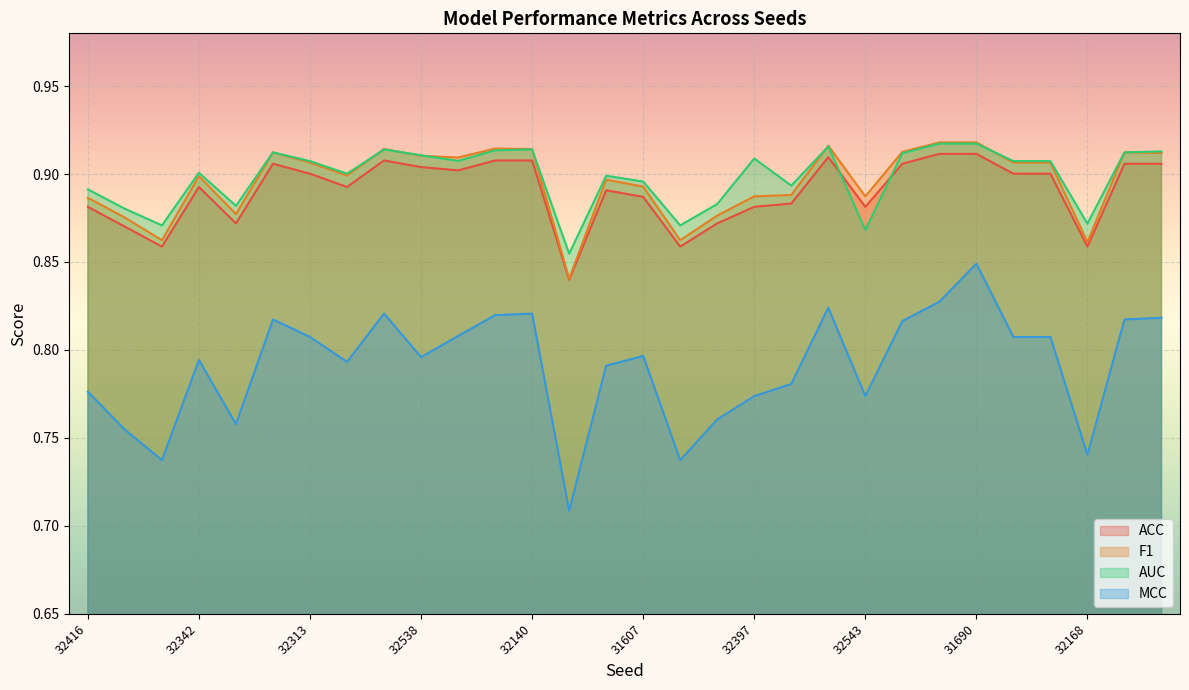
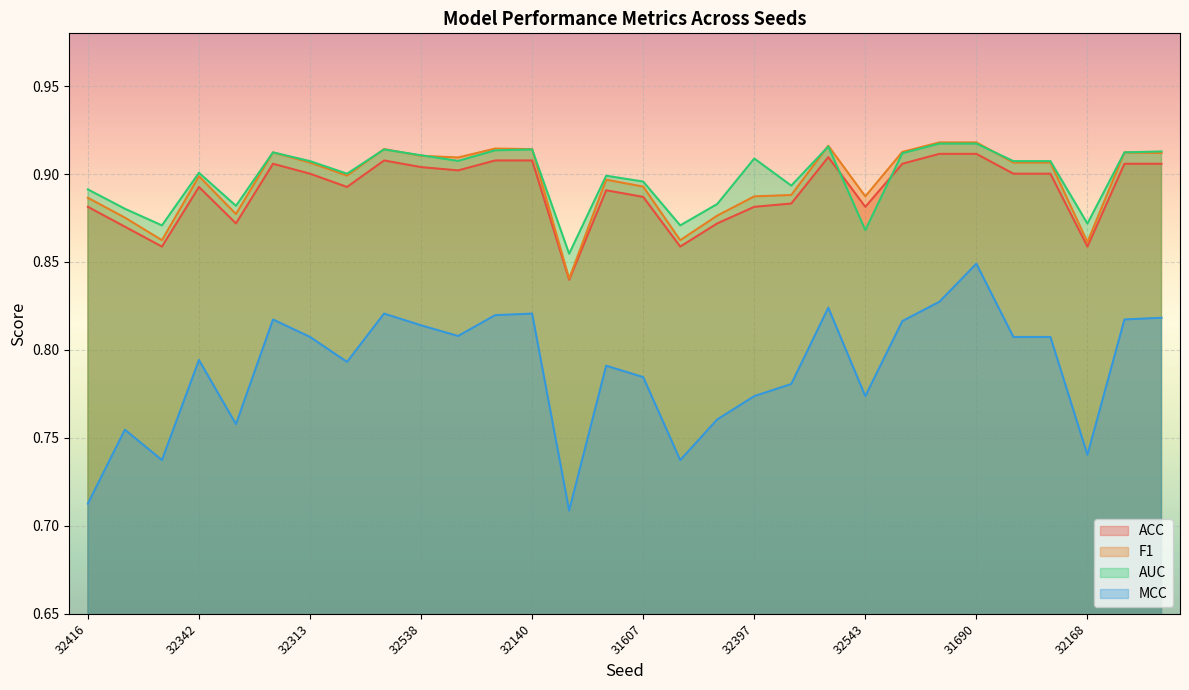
MCC, 32416: 0.776 -> 0.713
MCC, 32538: 0.796 -> 0.814
MCC, 31607: 0.797 -> 0.785
